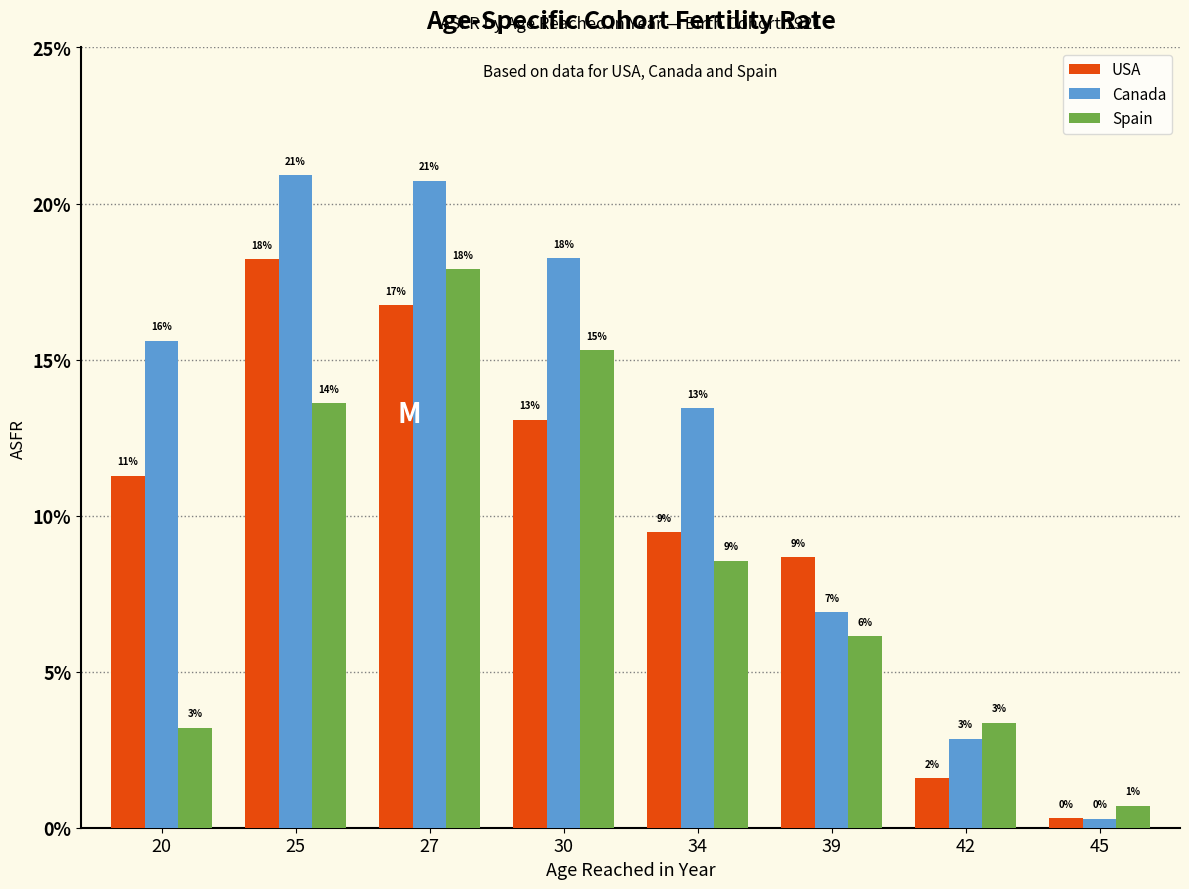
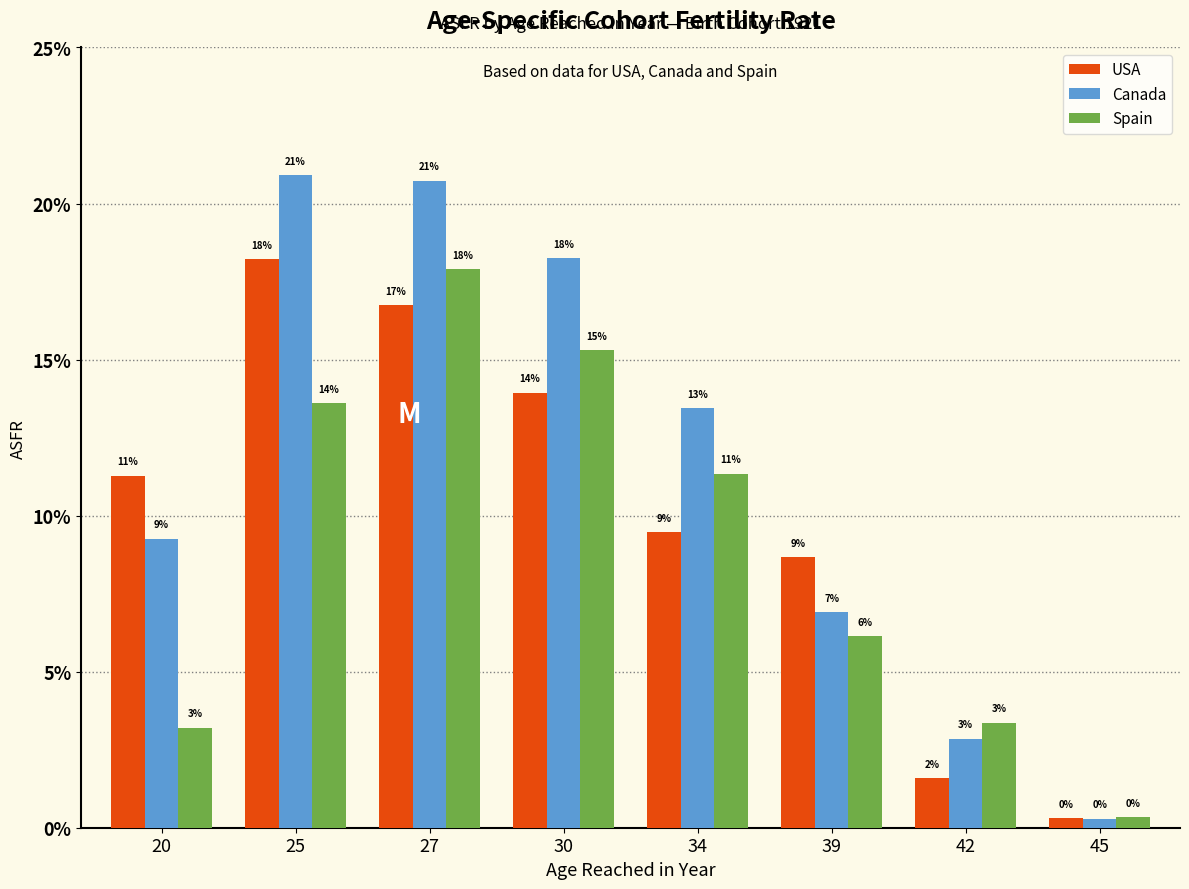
Canada, 20: 16% -> 9%
USA, 30: 13% -> 14%
Spain, 34: 9% -> 11%
Spain, 45: 1% -> 0%
